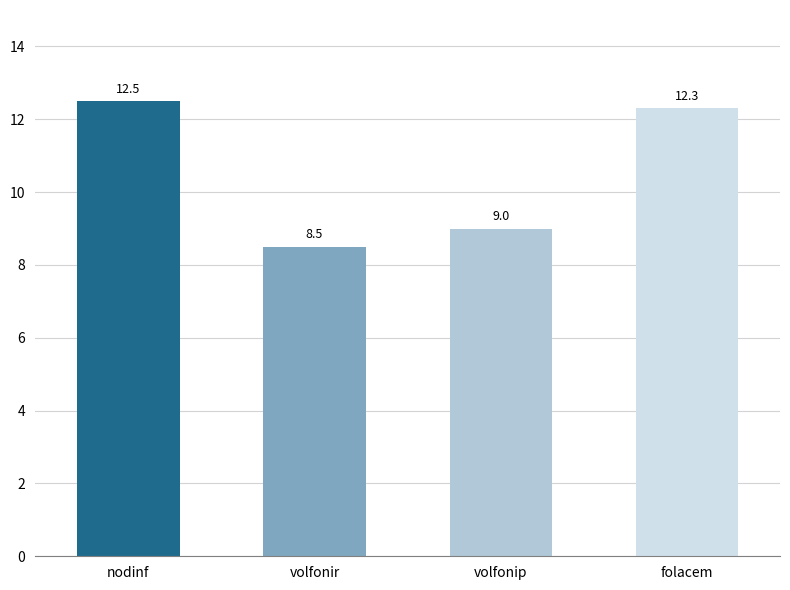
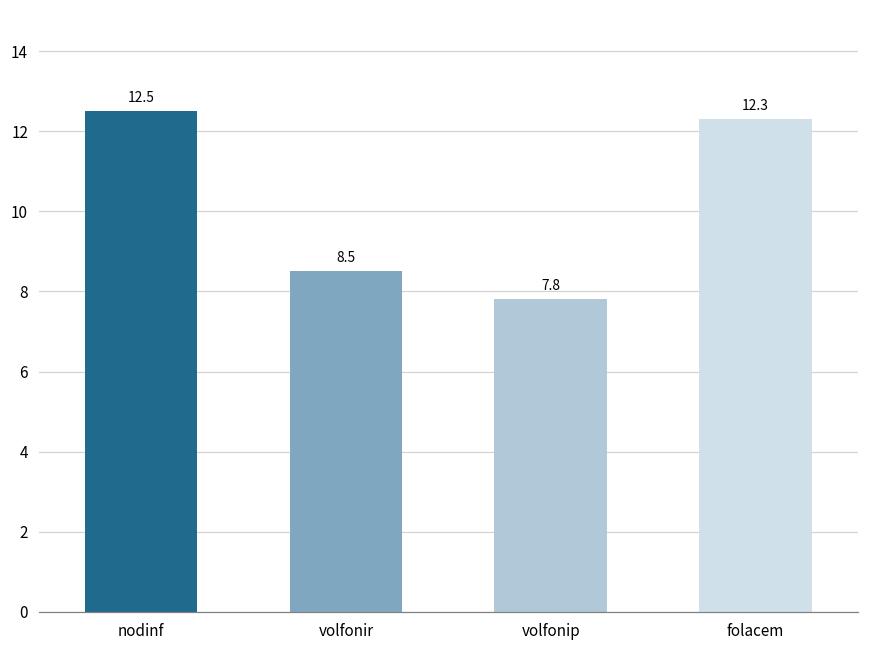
volfonip: 9.0 -> 7.8
